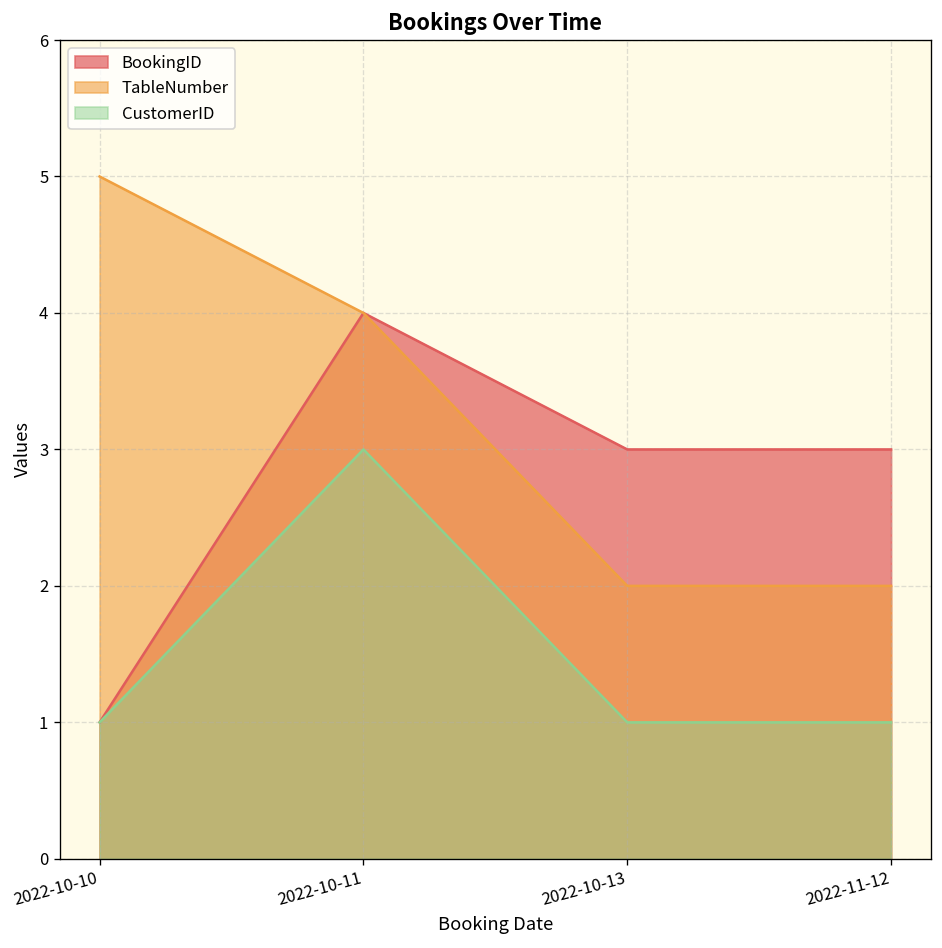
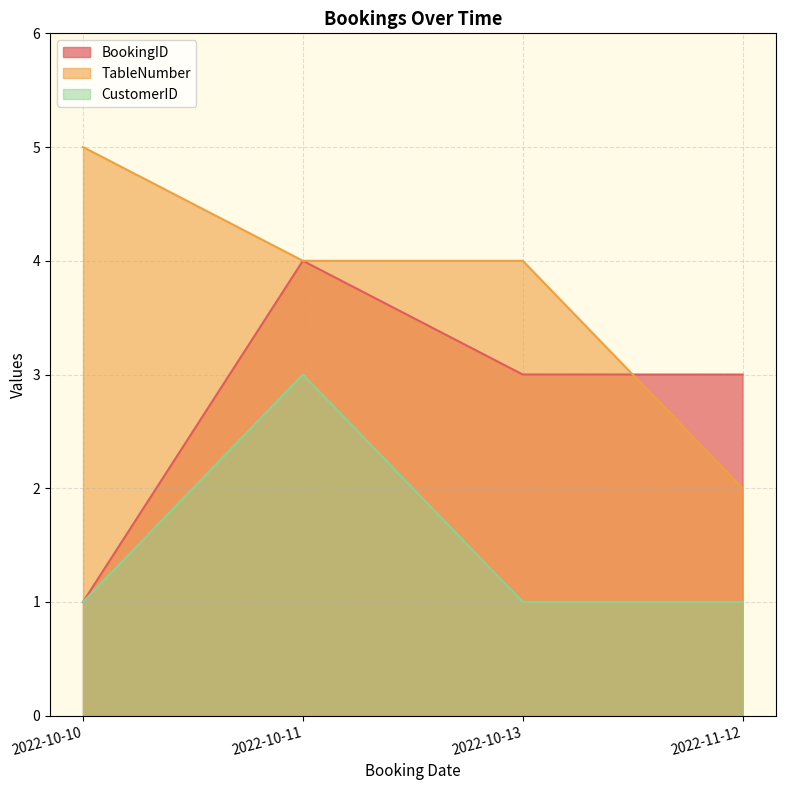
TableNumber, 2022-10-13: 2 -> 4
